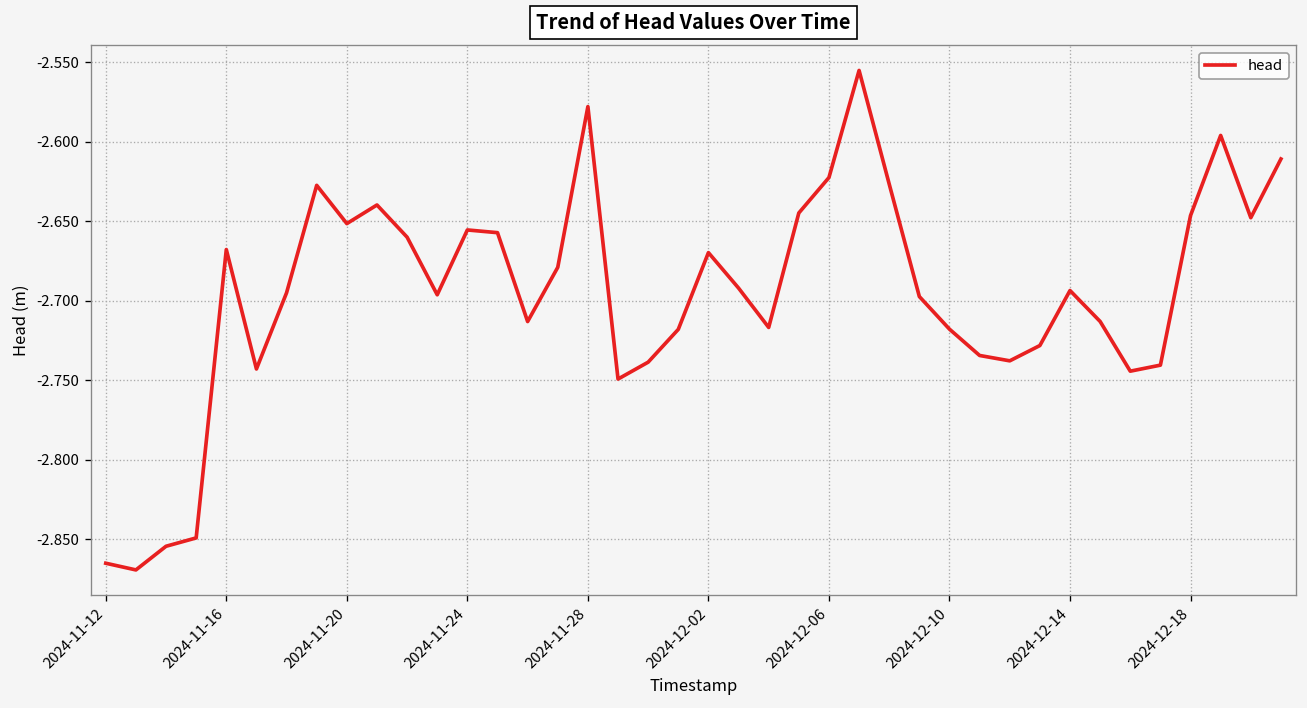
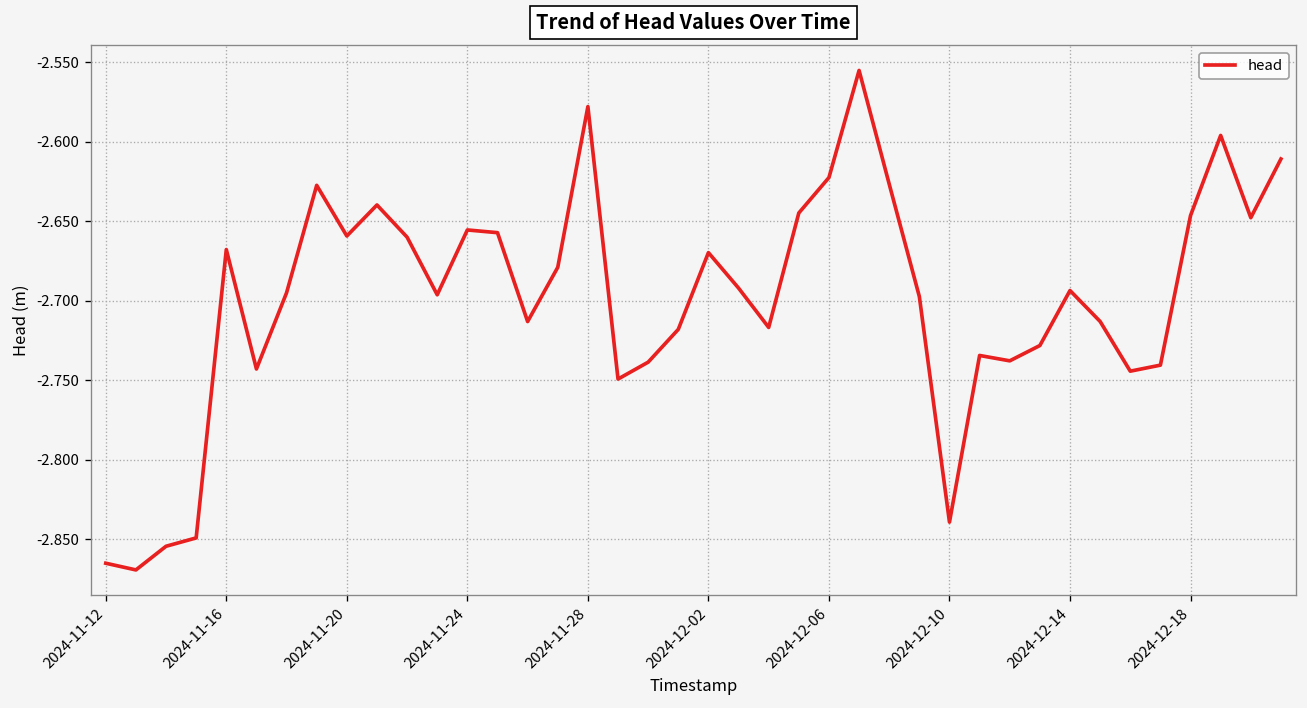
2024-11-20: -2.651 -> -2.659
2024-12-10: -2.718 -> -2.839
